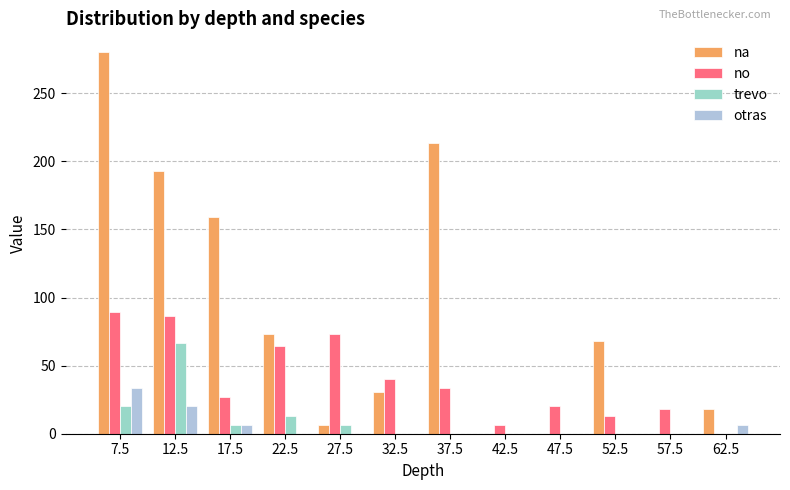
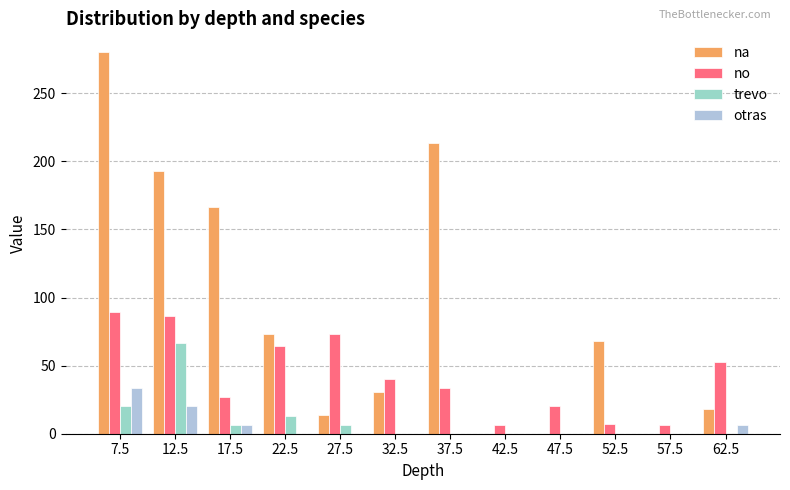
na, 17.5: 159 -> 167
na, 27.5: 7 -> 14
no, 52.5: 13 -> 7
no, 57.5: 18 -> 7
no, 62.5: 0 -> 53
